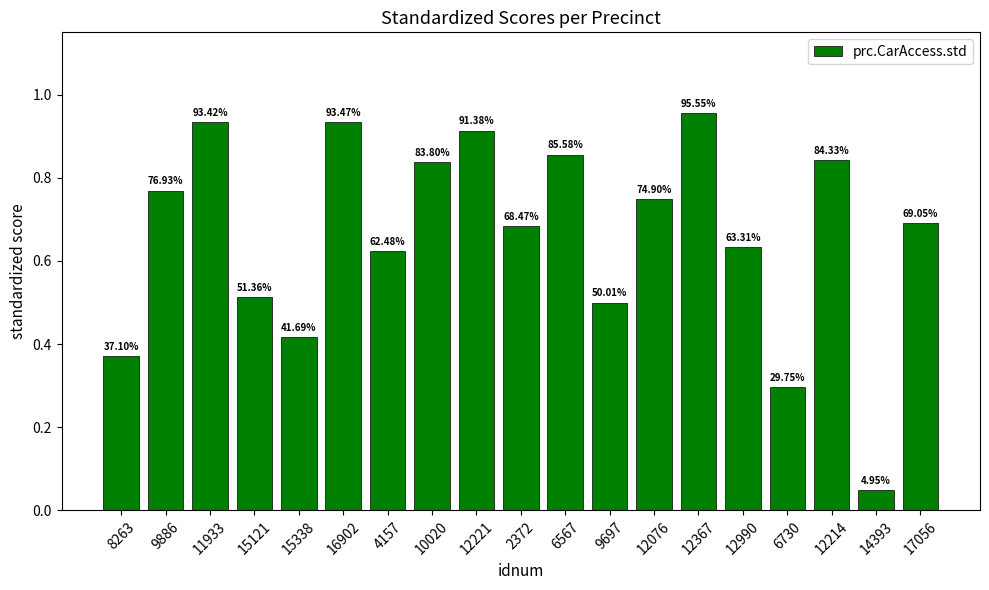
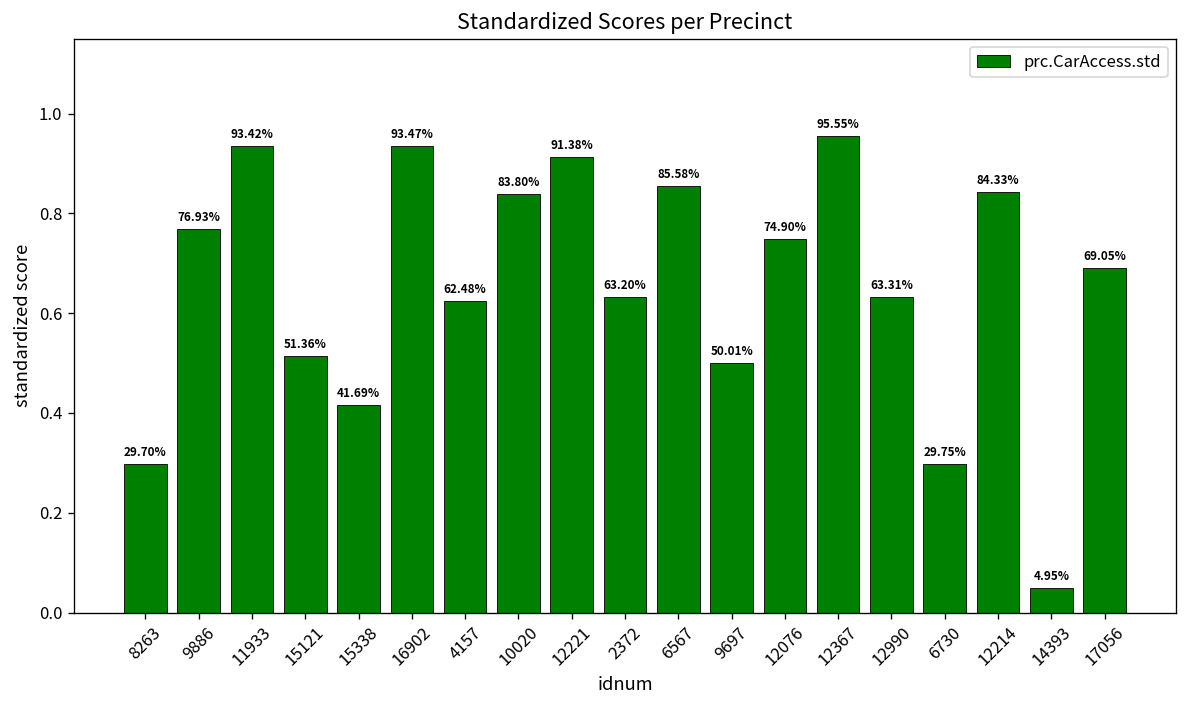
8263: 37.10% -> 29.70%
2372: 68.47% -> 63.20%
